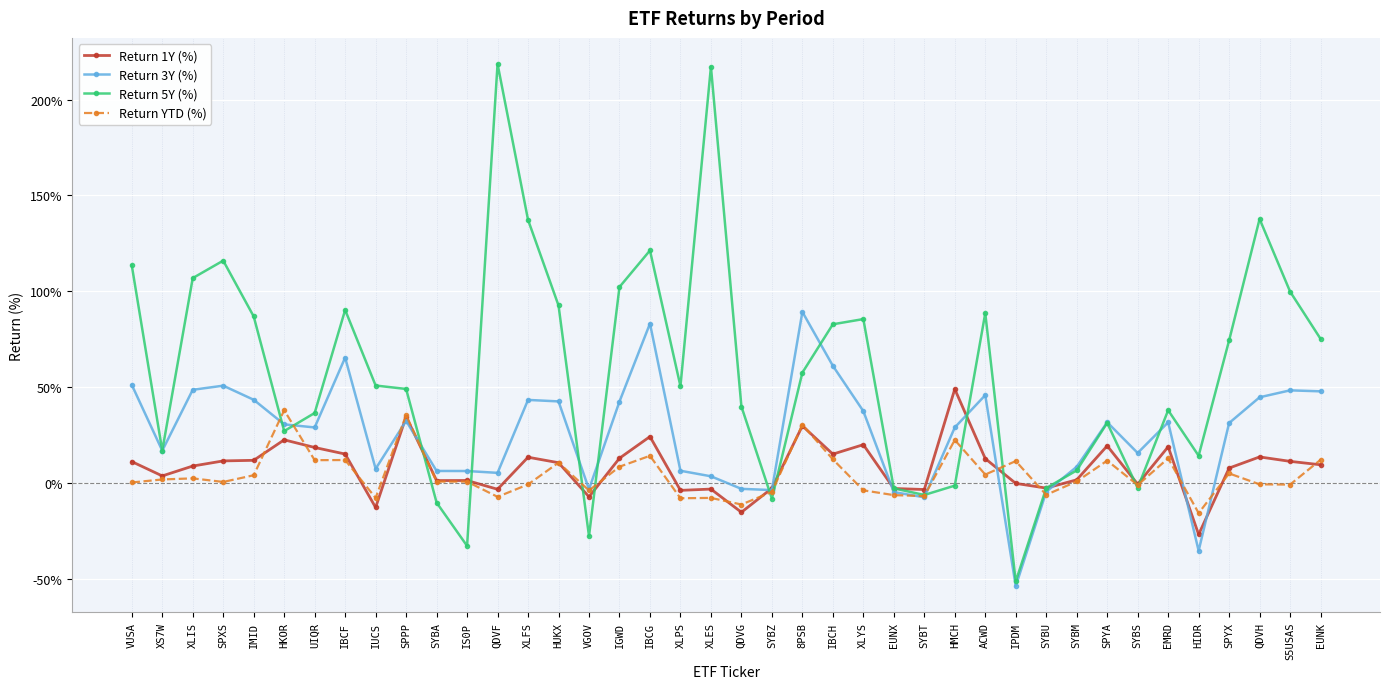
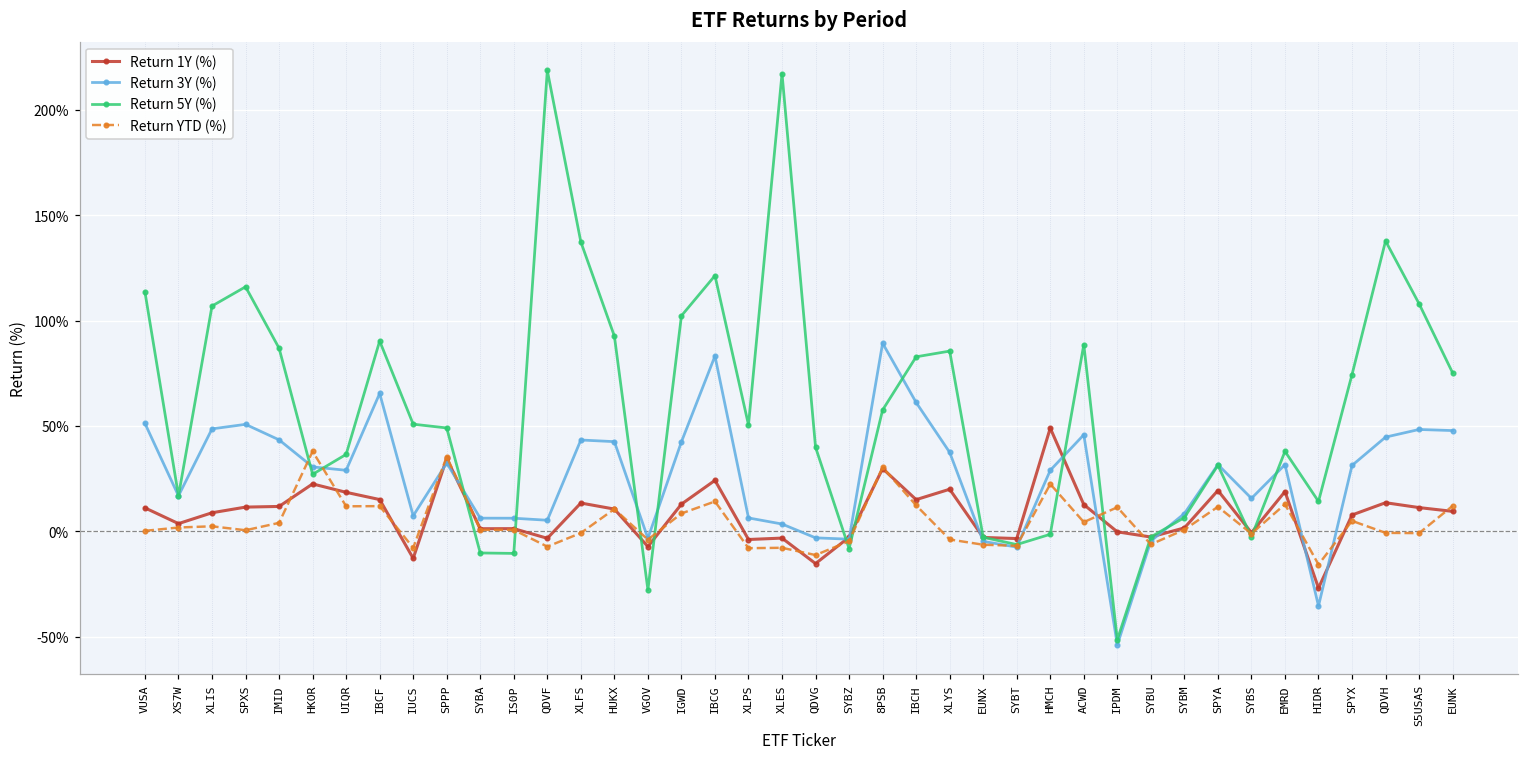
Return 5Y (%), IS0P: -33% -> -10%
Return 5Y (%), S5USAS: 100% -> 108%
